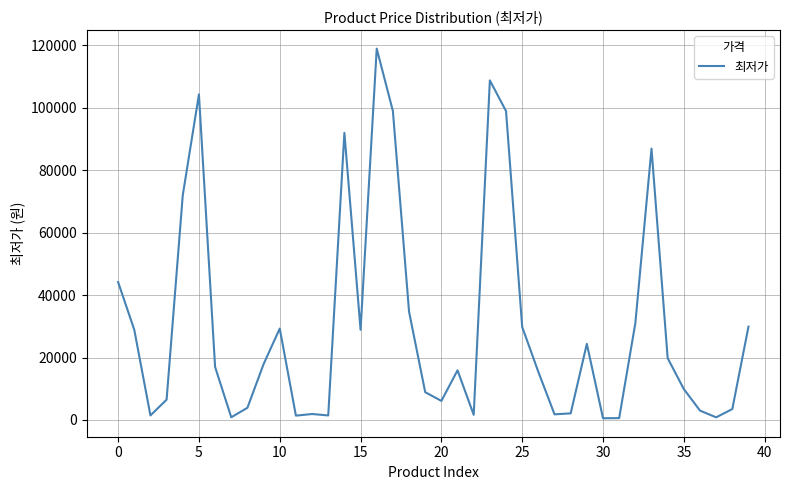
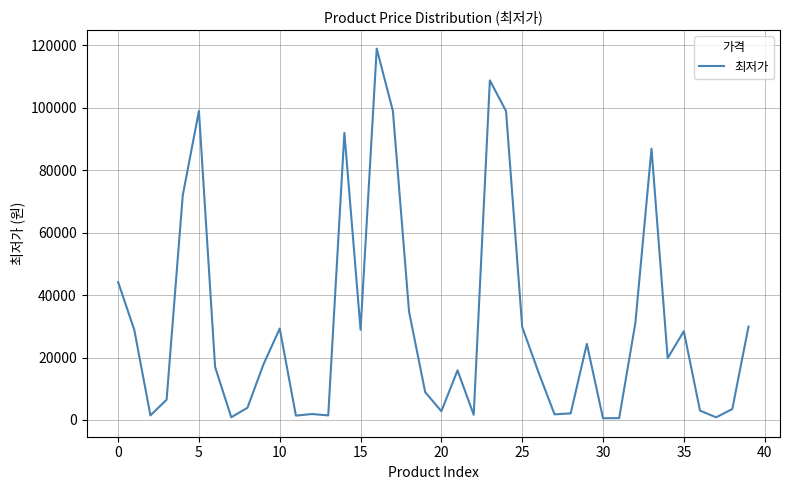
5: 104000 -> 99000
20: 6000 -> 3000
35: 10000 -> 28000
